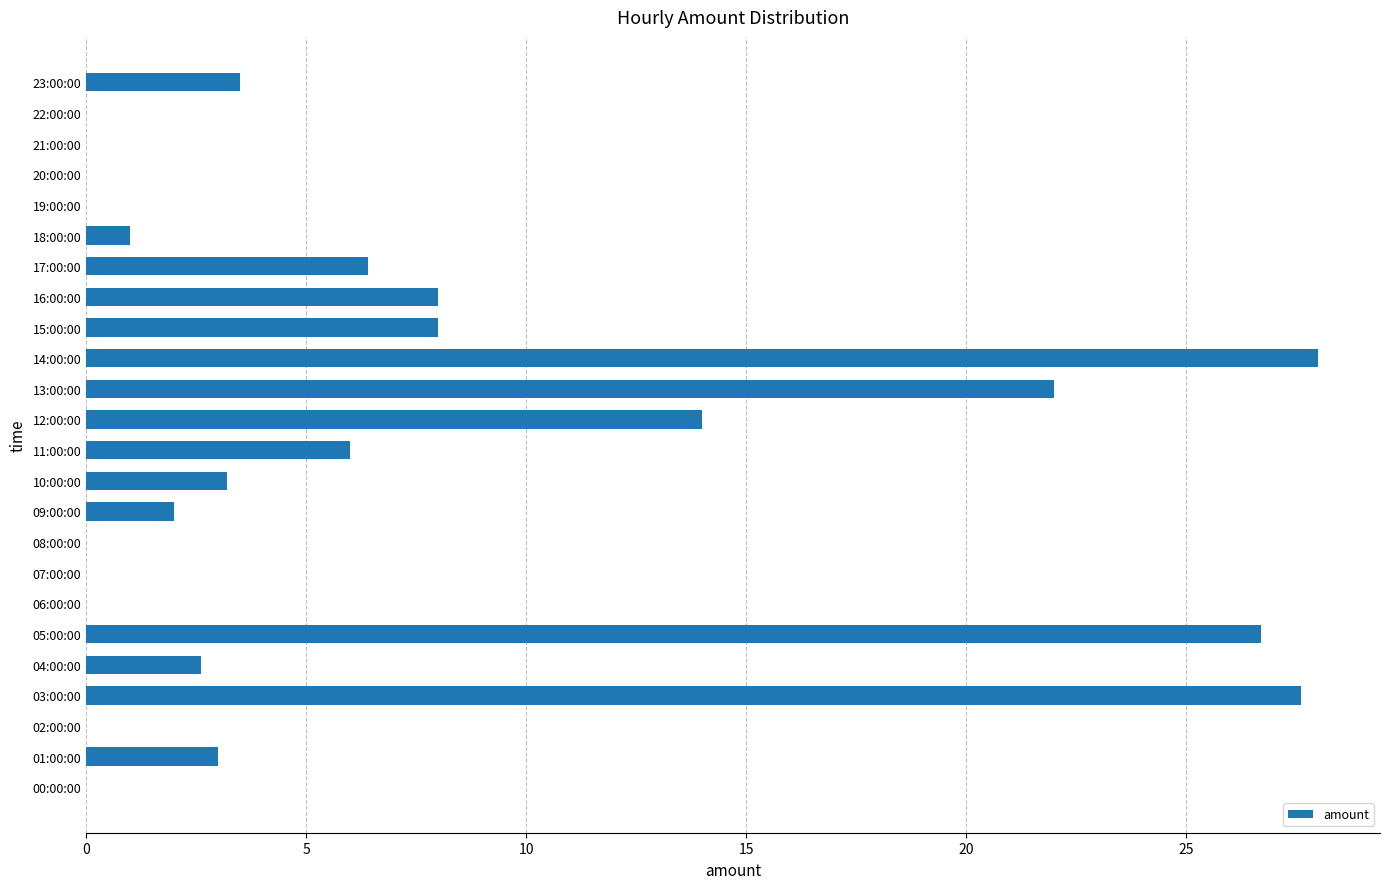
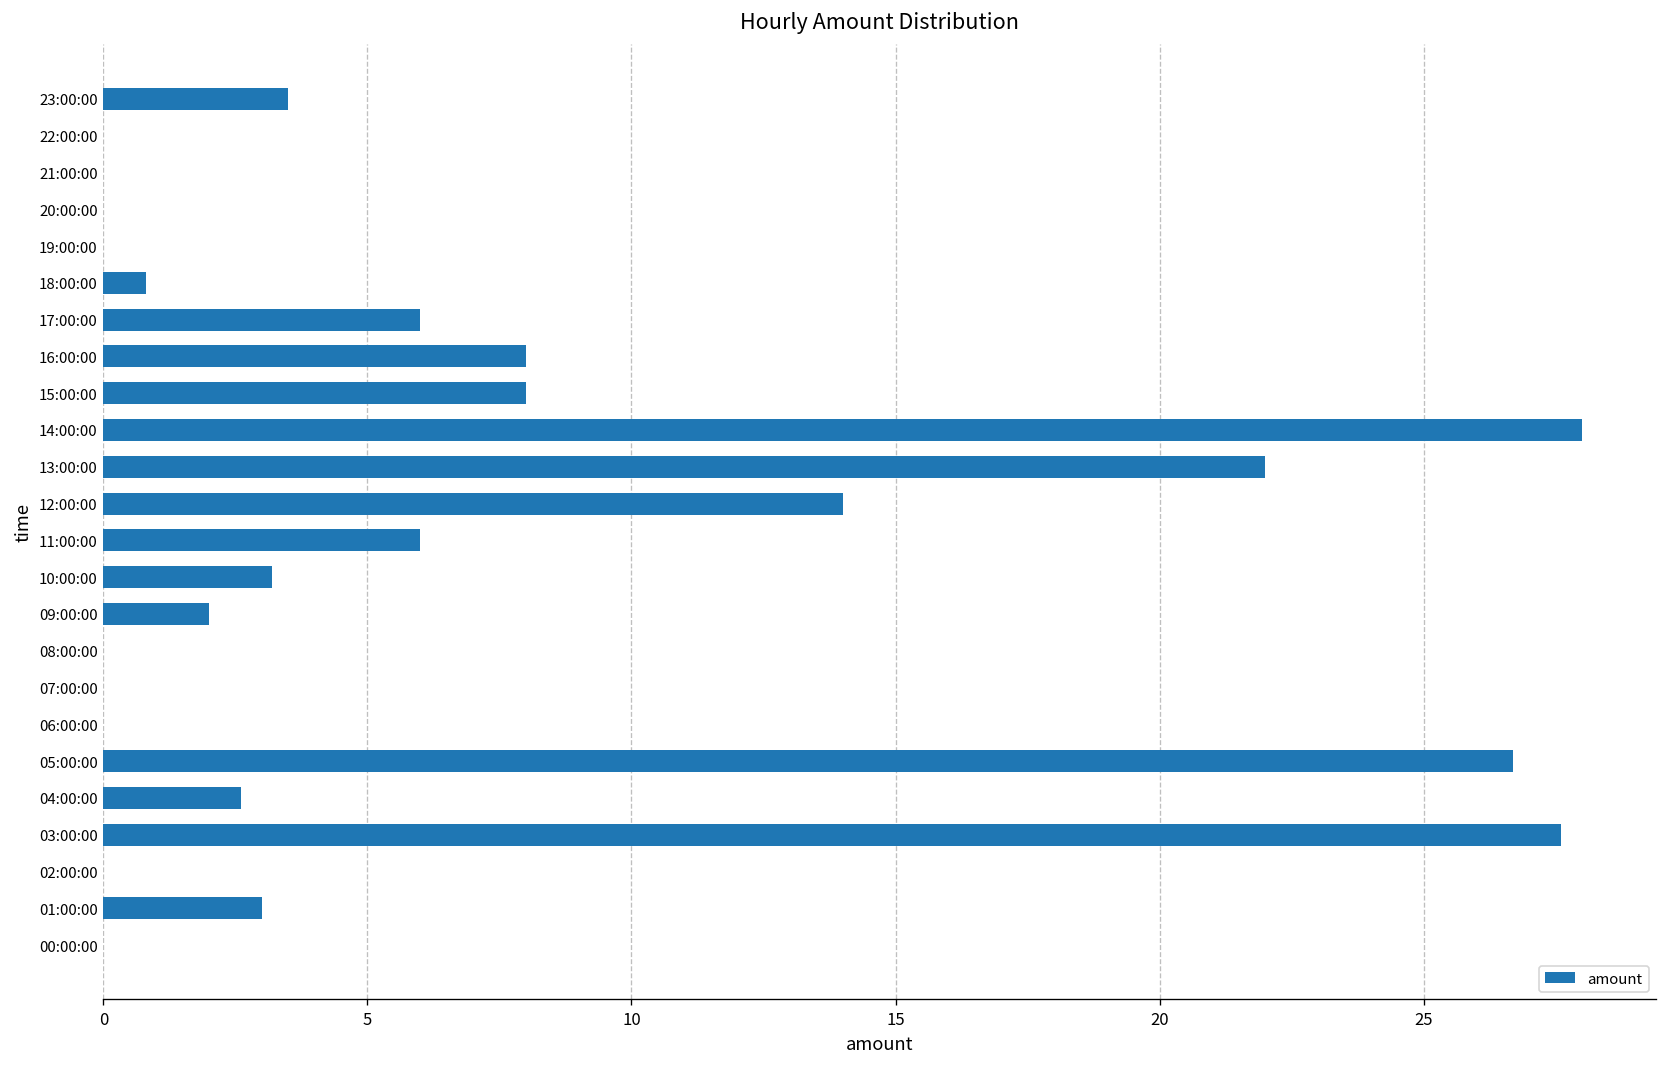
18:00:00: 1.0 -> 0.8
17:00:00: 6.4 -> 6.0
